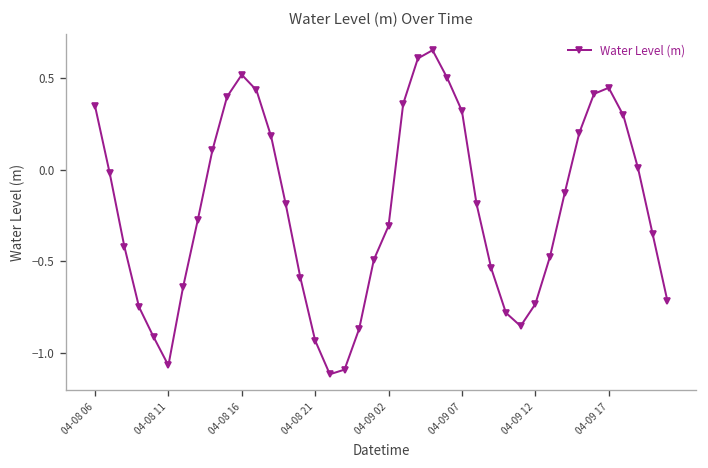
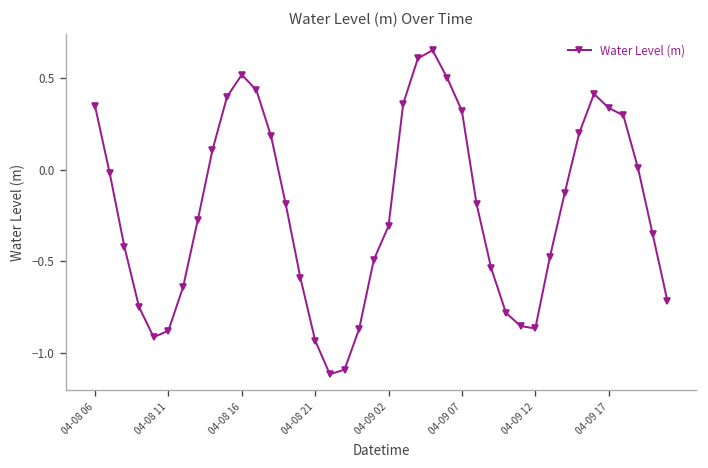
04-08 11: -1.07 -> -0.88
04-09 12: -0.73 -> -0.87
04-09 17: 0.45 -> 0.34
